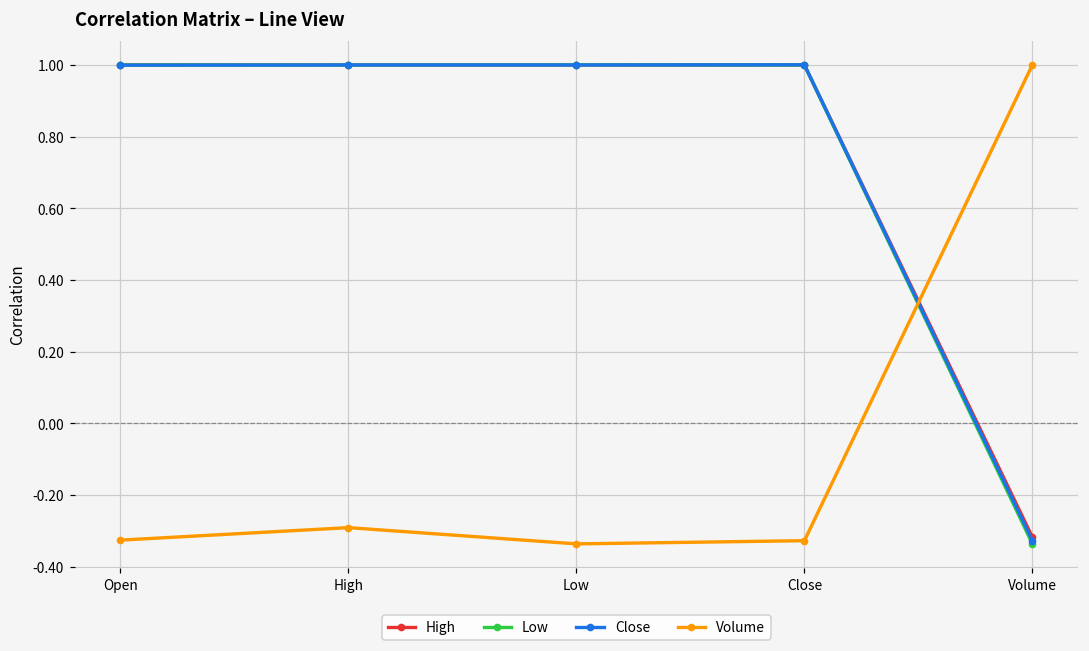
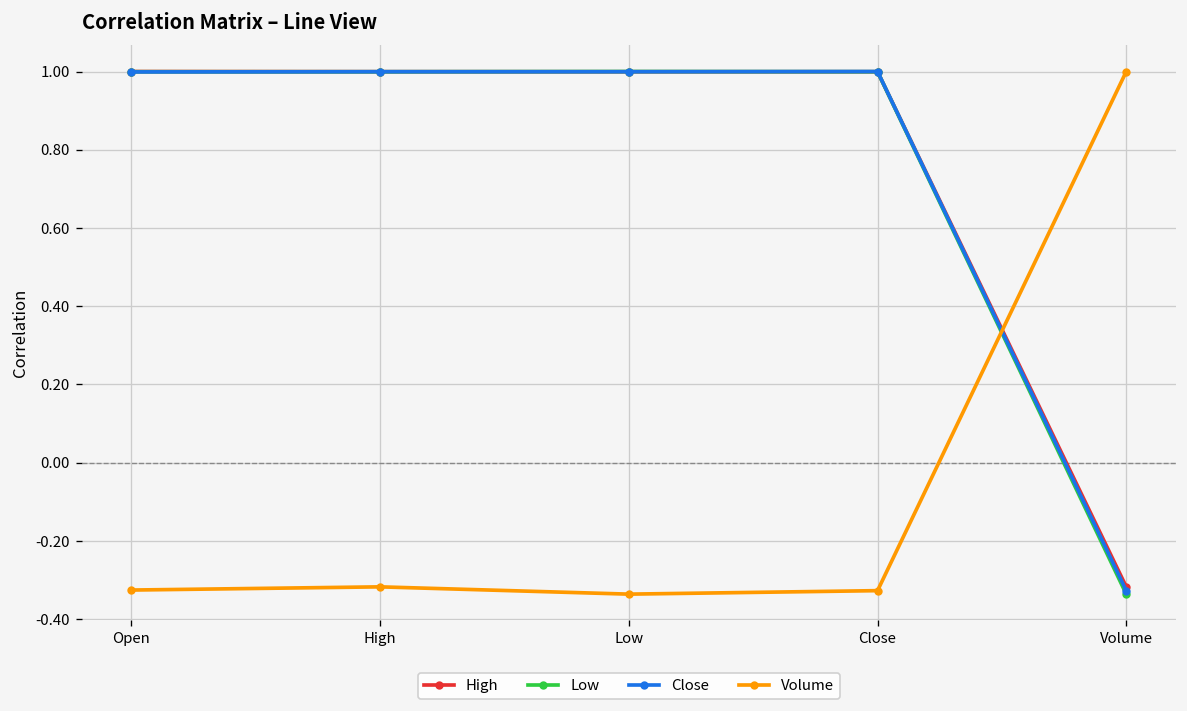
Volume, High: -0.29 -> -0.32
